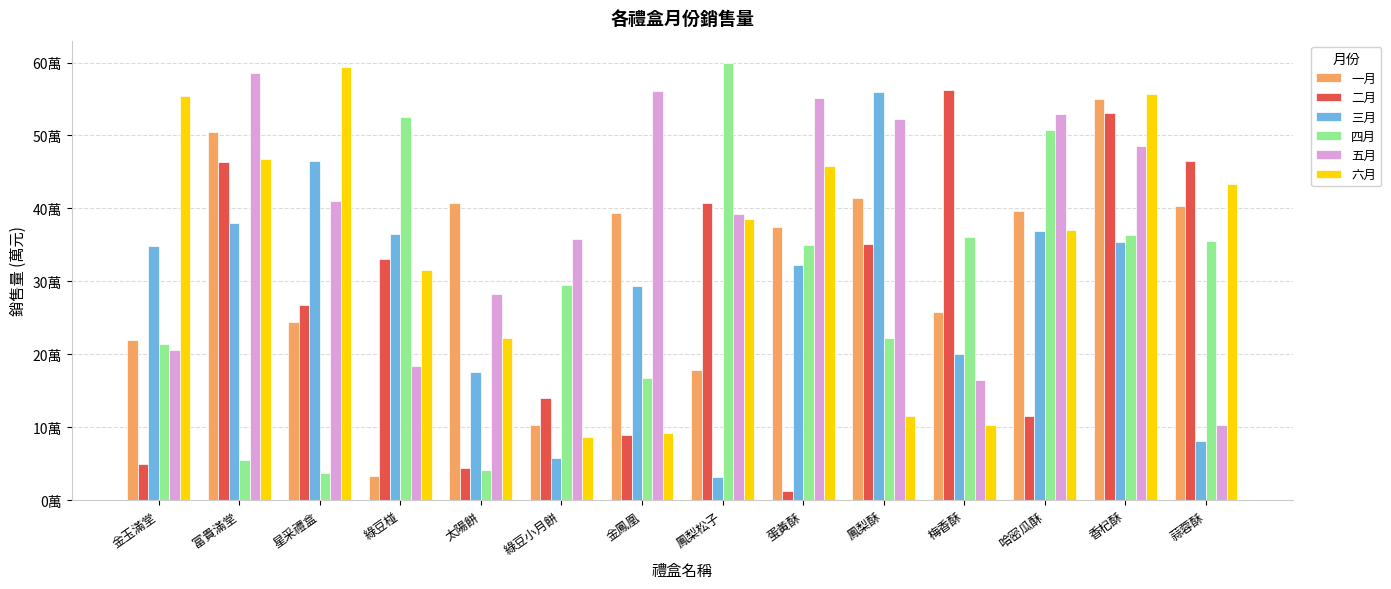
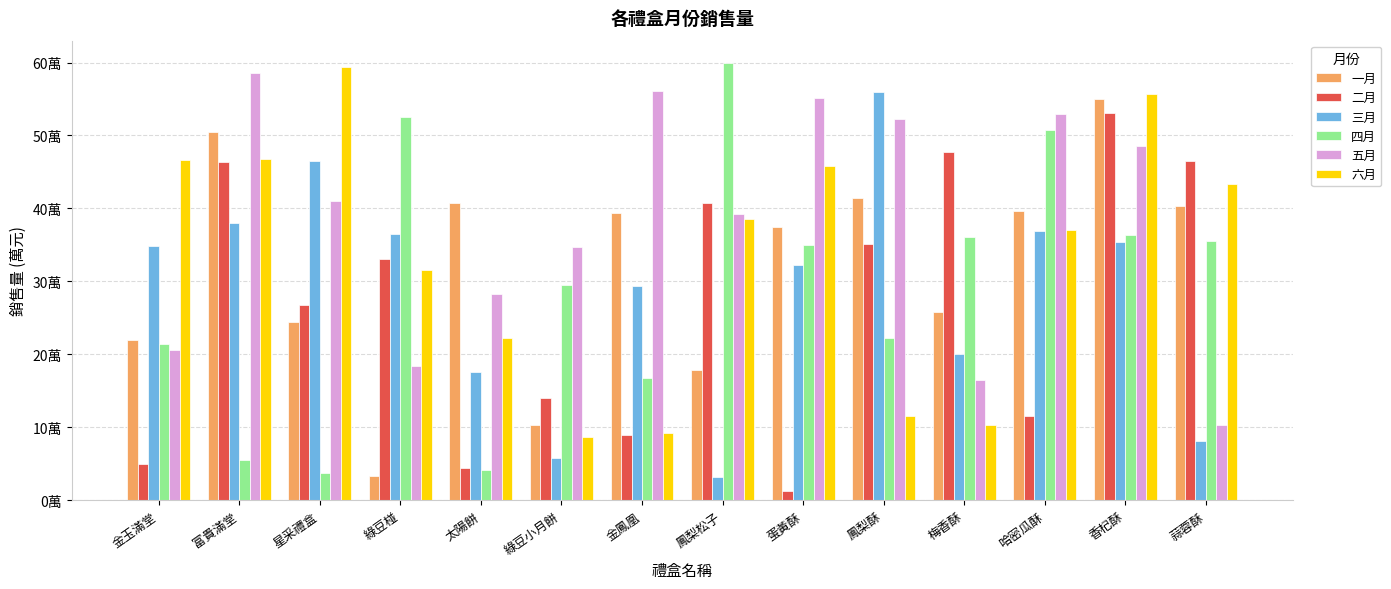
六月, 金玉滿堂: 55萬 -> 47萬
五月, 綠豆小月餅: 36萬 -> 35萬
二月, 梅香酥: 56萬 -> 48萬
